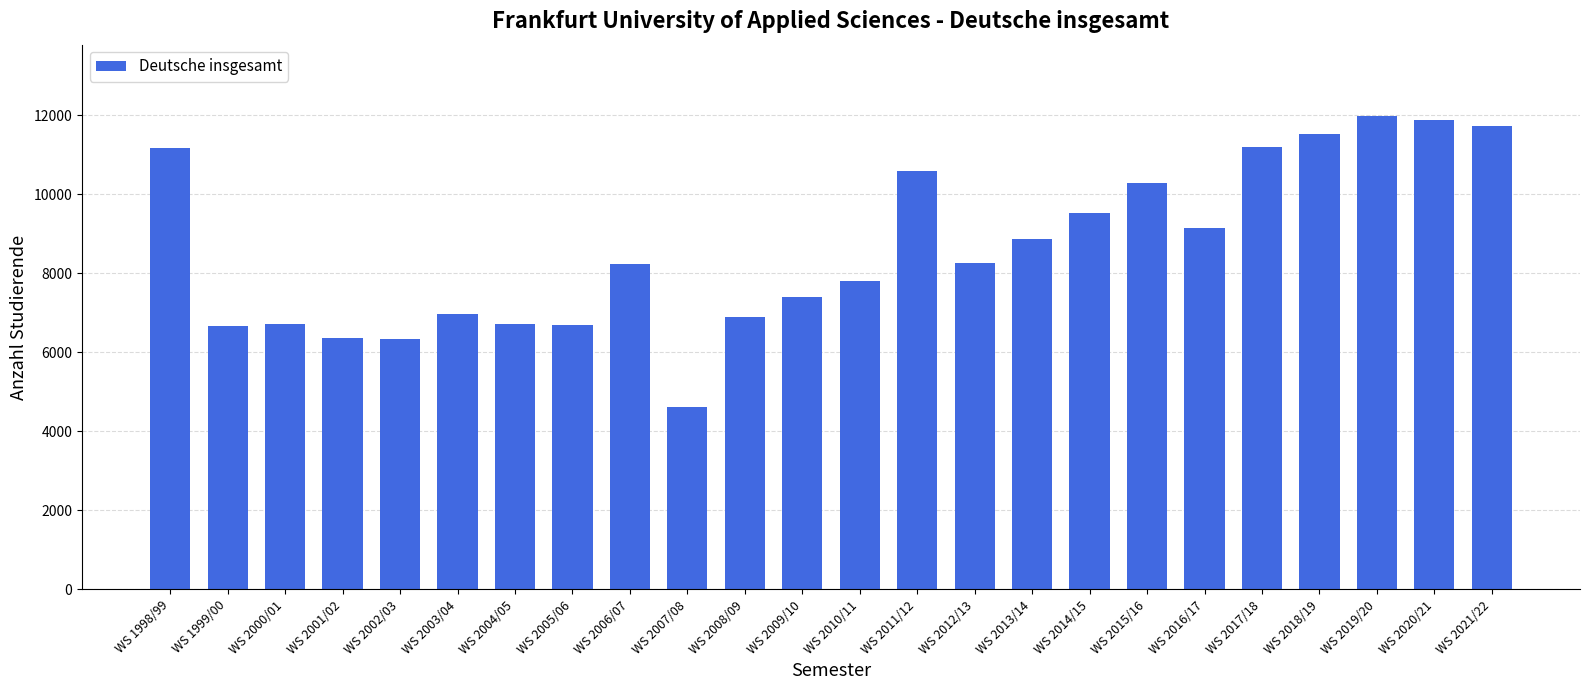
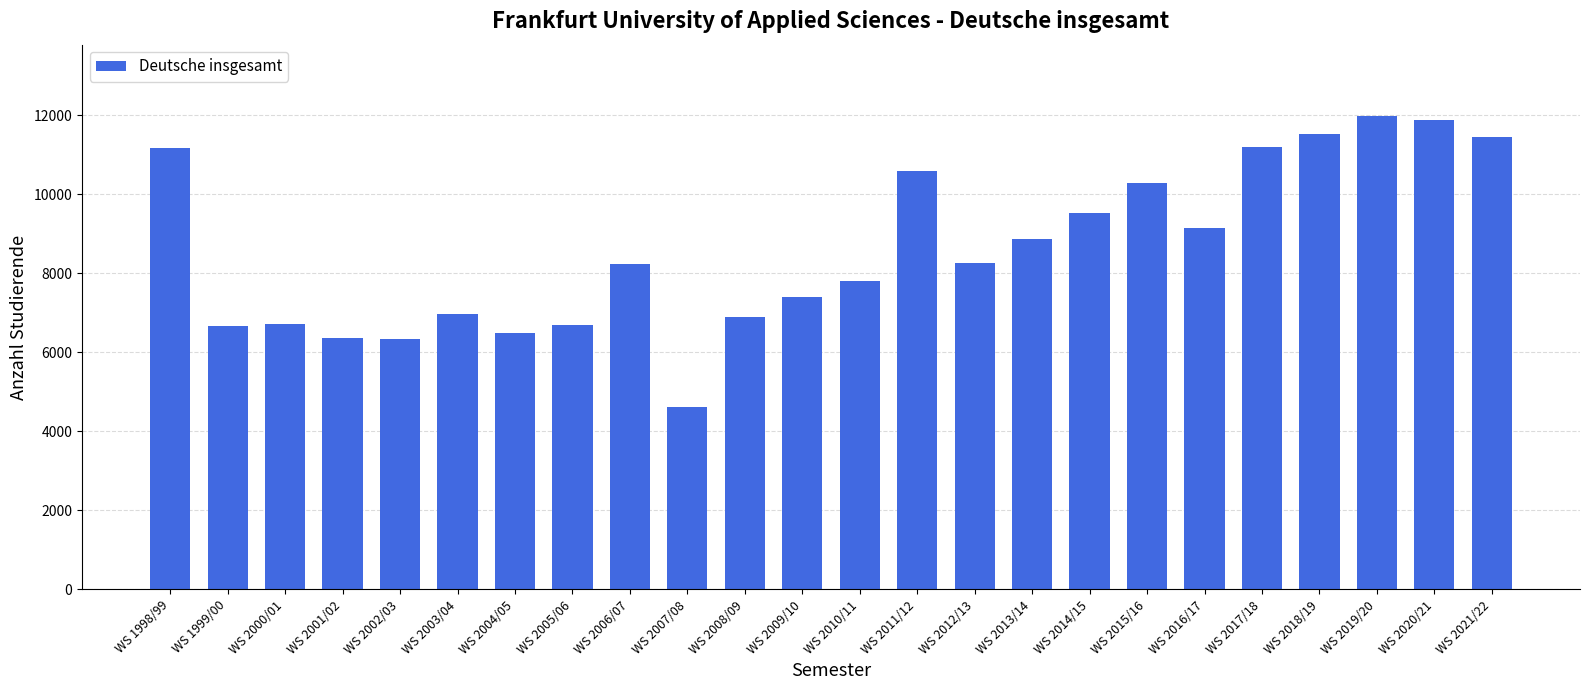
WS 2004/05: 6700 -> 6500
WS 2021/22: 11700 -> 11400
